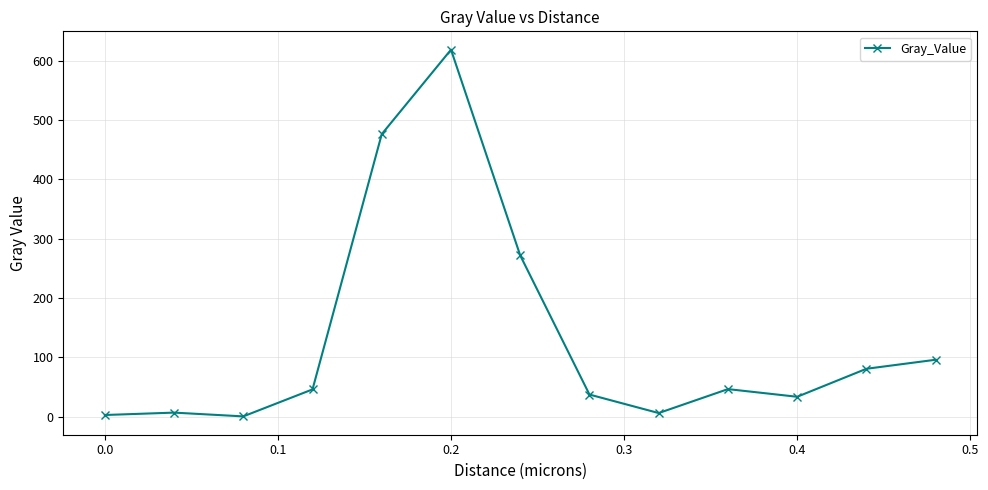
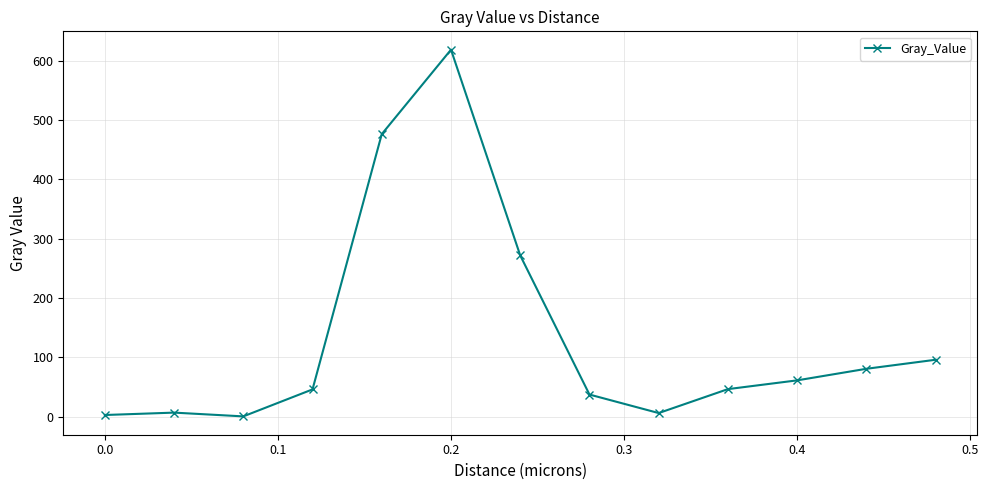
0.4: 30 -> 60
